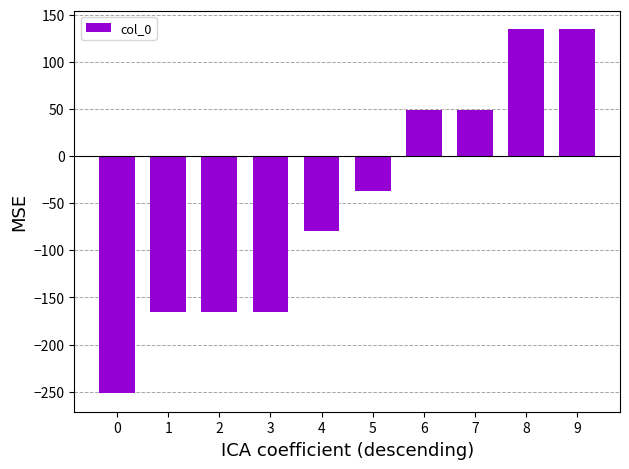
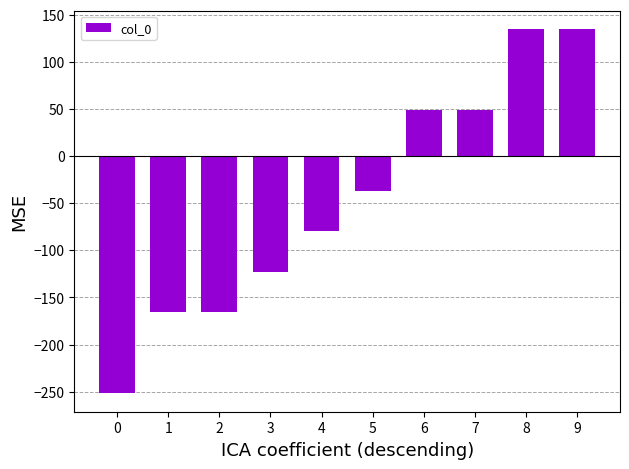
3: -170 -> -120
